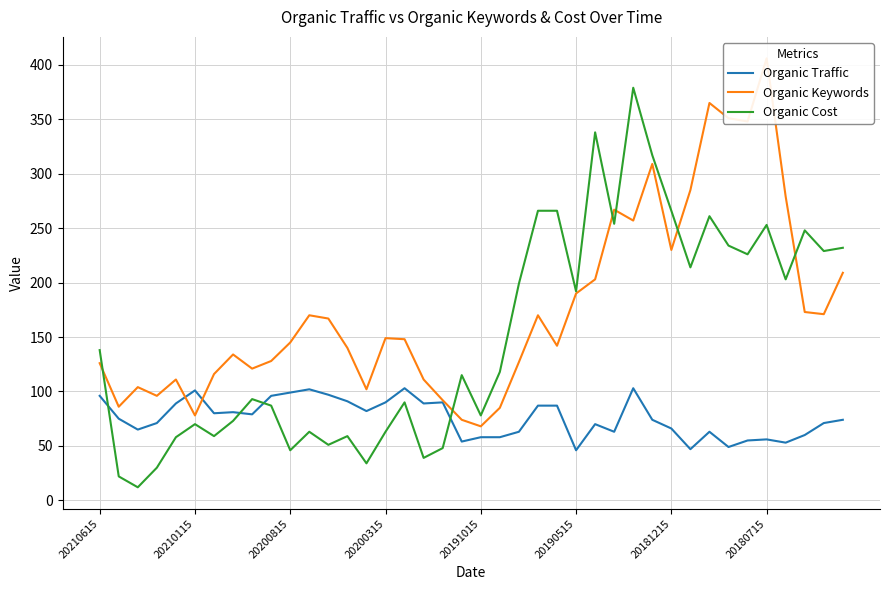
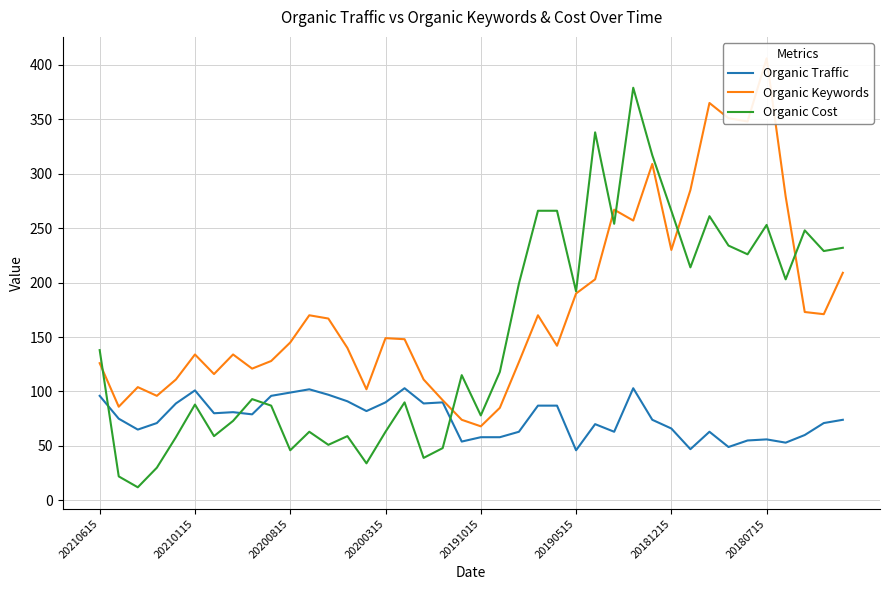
Organic Keywords, 20210115: 78 -> 134
Organic Cost, 20210115: 70 -> 88
